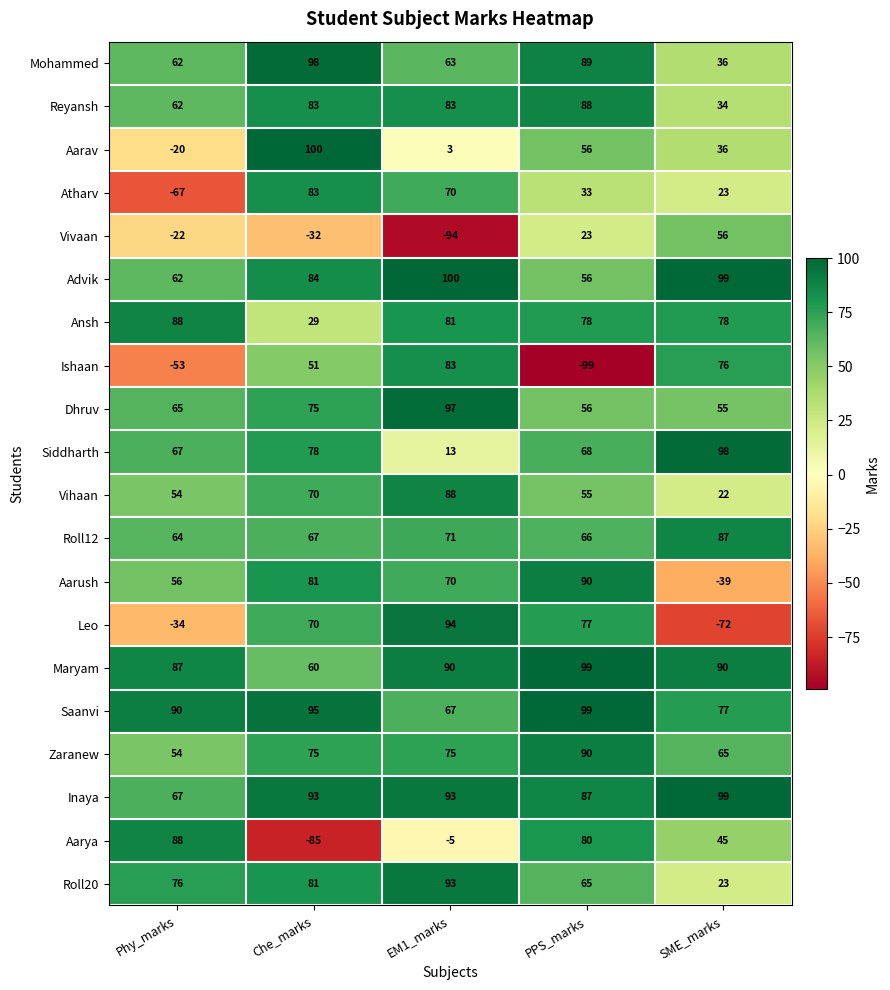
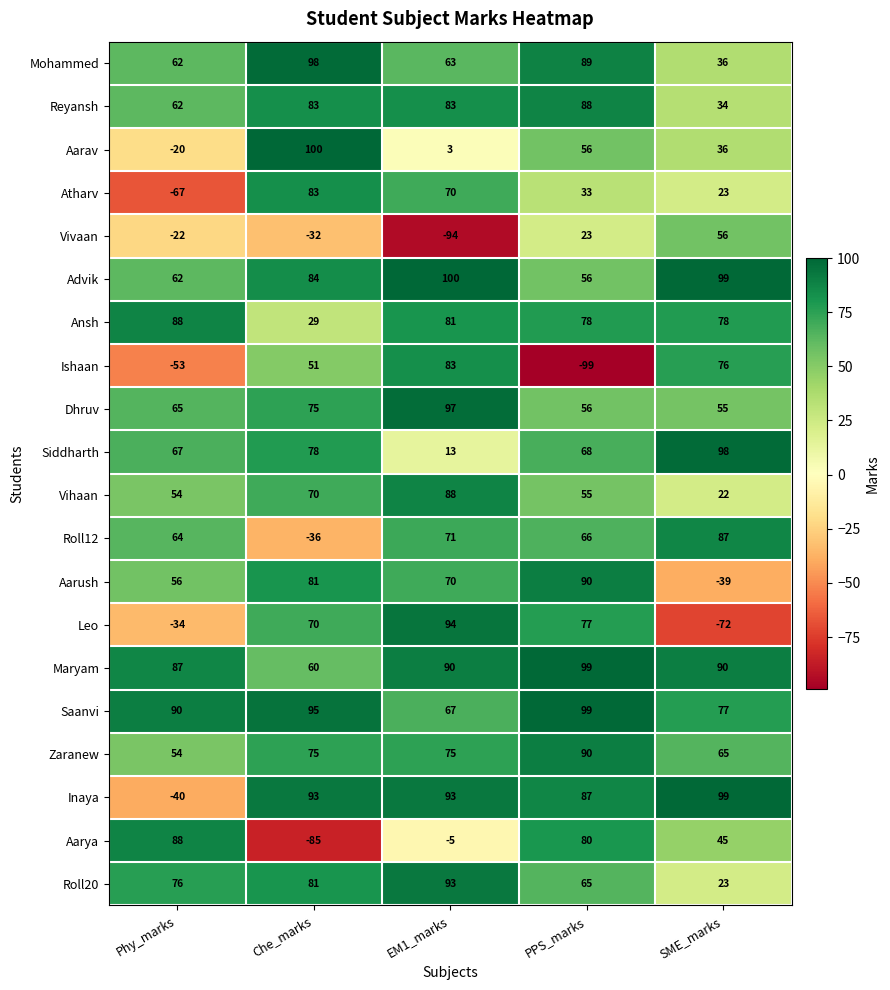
Roll12, Che_marks: 67 -> -36
Inaya, Phy_marks: 67 -> -40
